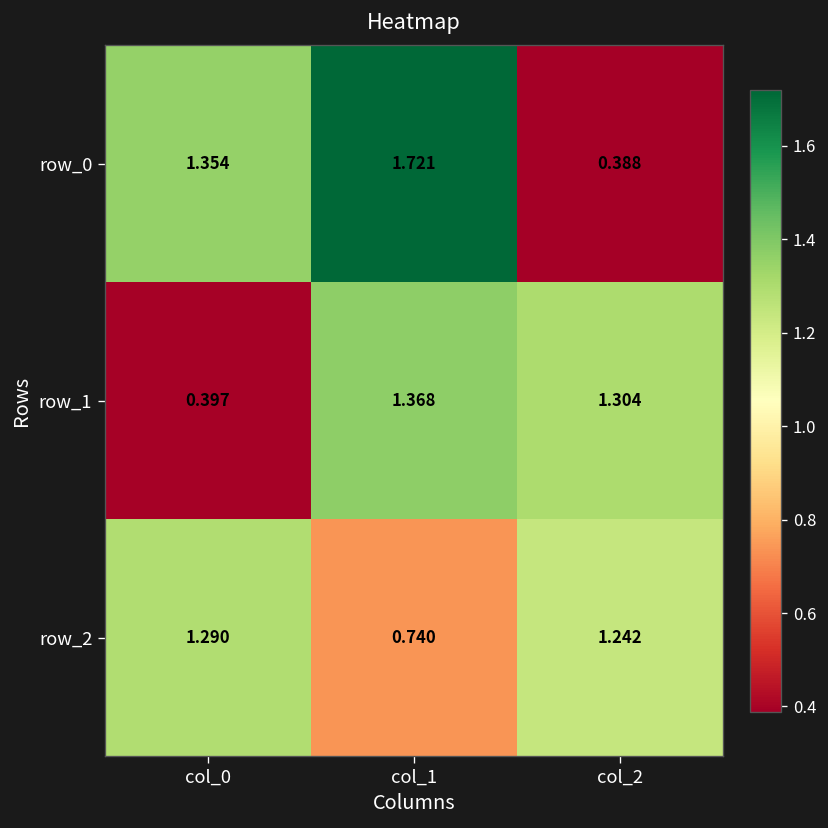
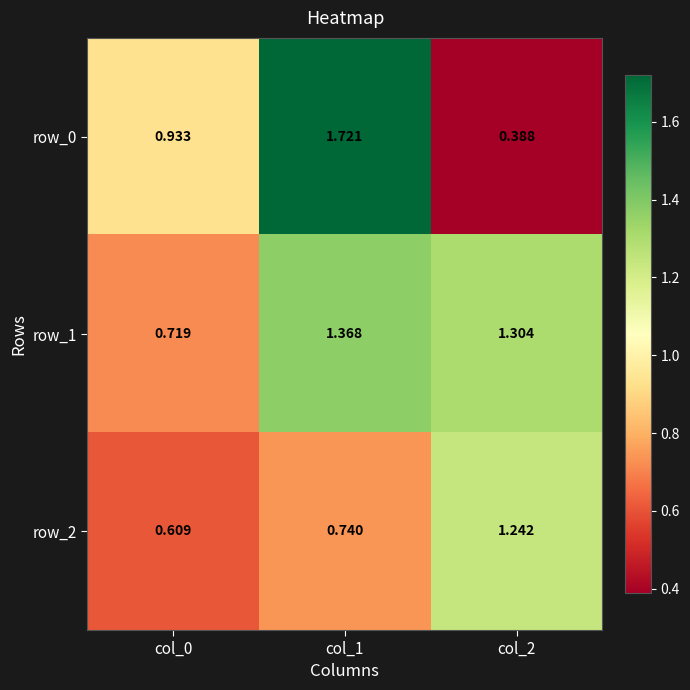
row_0, col_0: 1.354 -> 0.933
row_1, col_0: 0.397 -> 0.719
row_2, col_0: 1.290 -> 0.609
